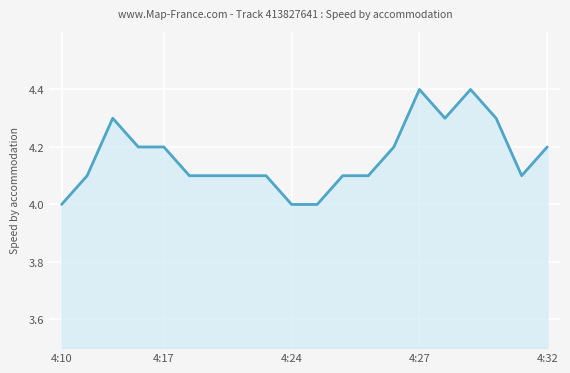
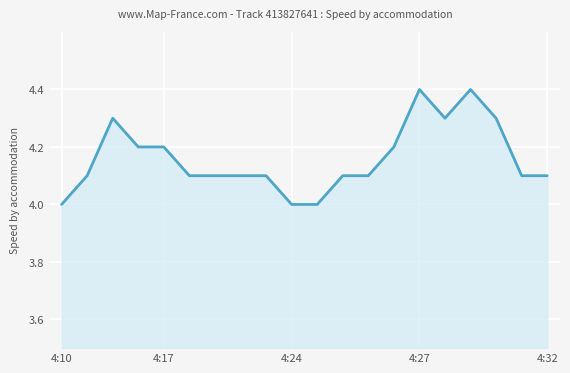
4:32: 4.2 -> 4.1
